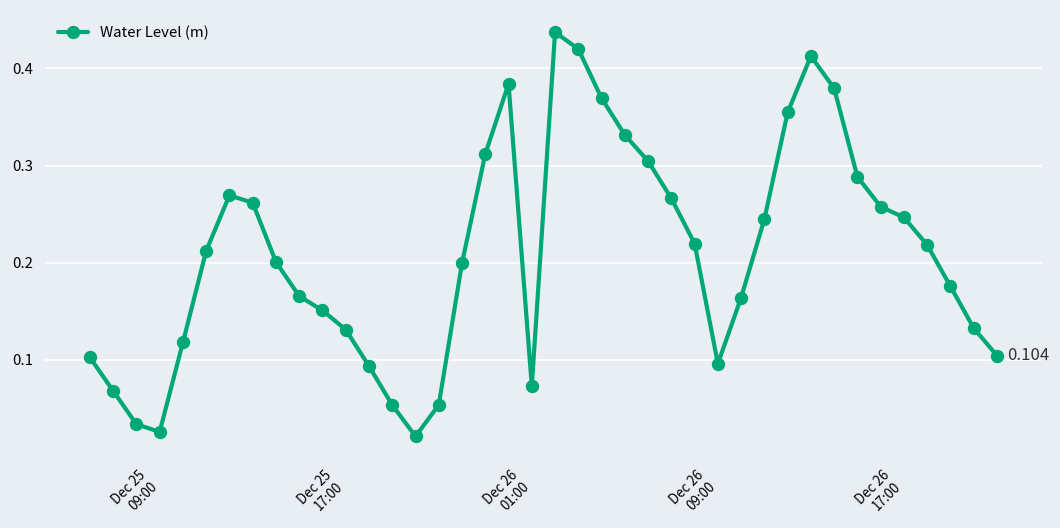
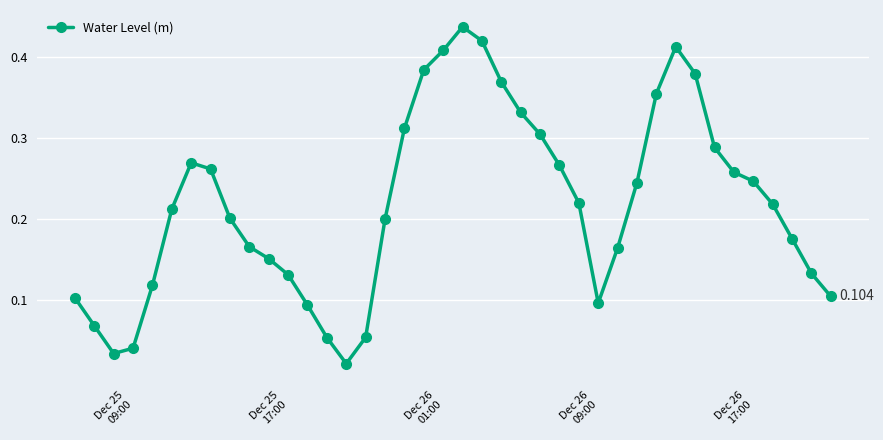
Dec 25 09:00: 0.03 -> 0.04
Dec 26 01:00: 0.07 -> 0.41
